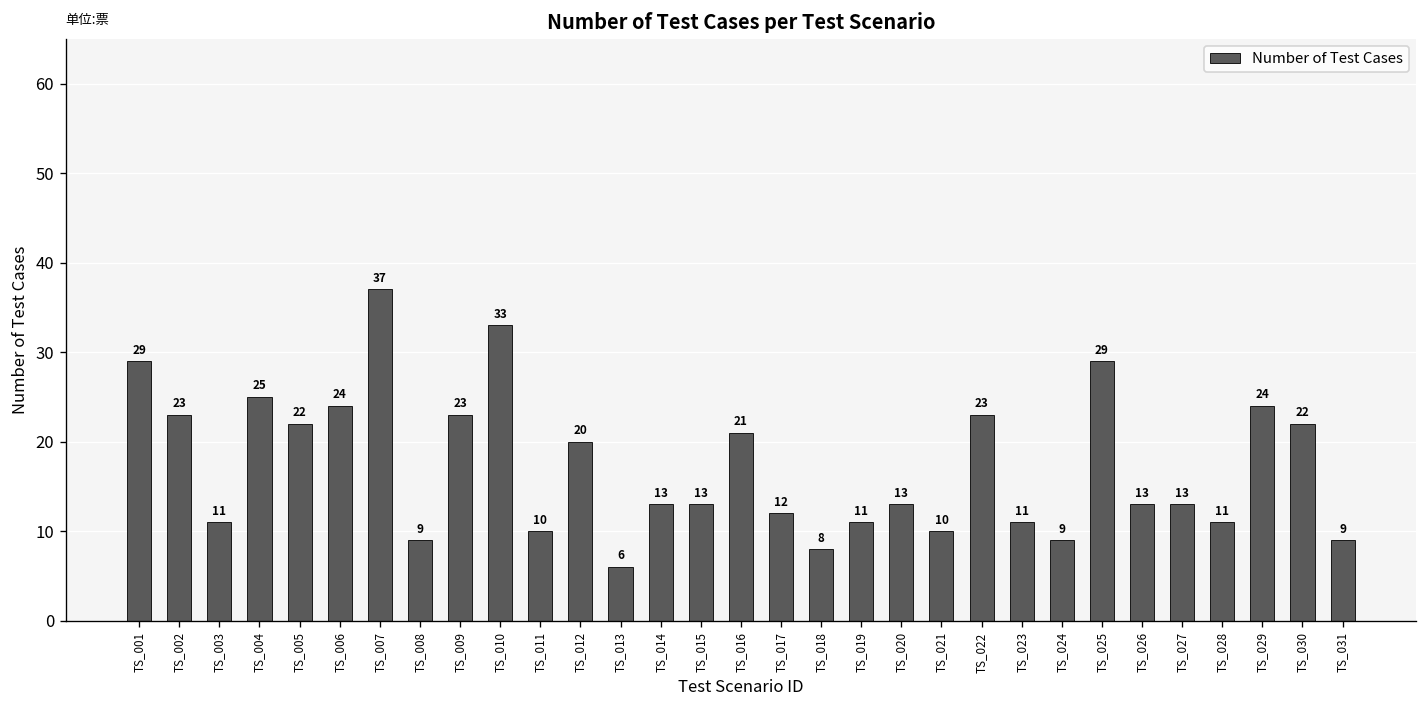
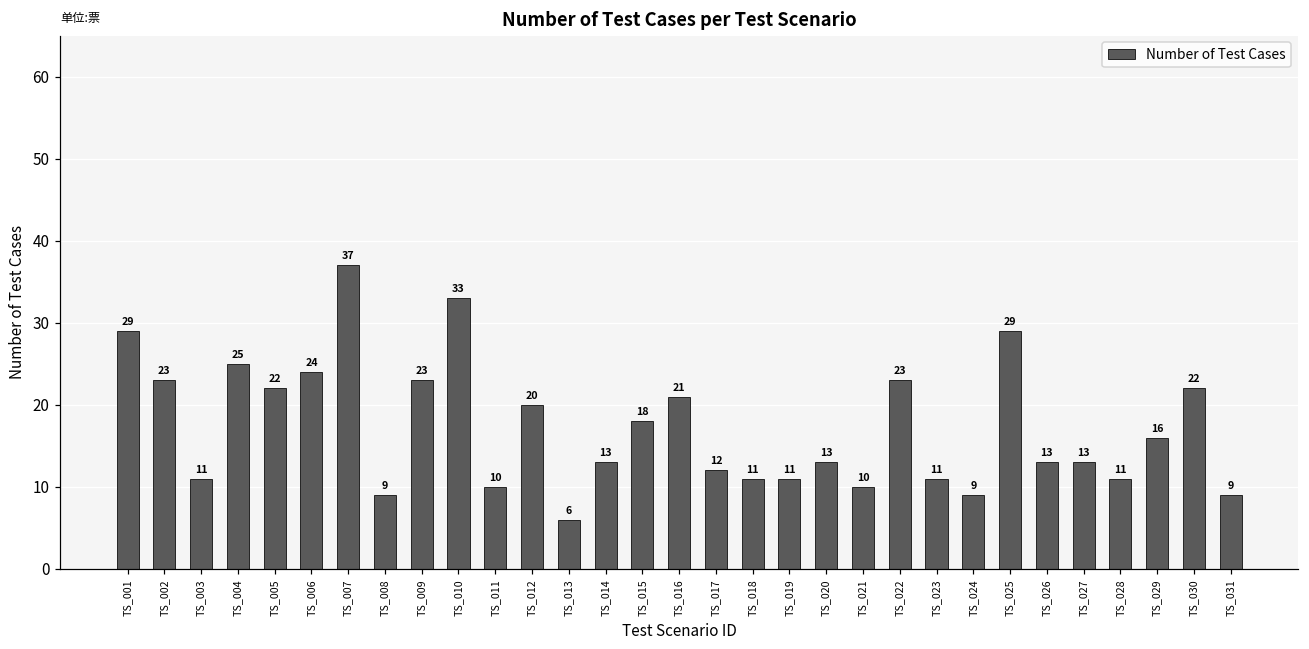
TS_015: 13 -> 18
TS_018: 8 -> 11
TS_029: 24 -> 16
